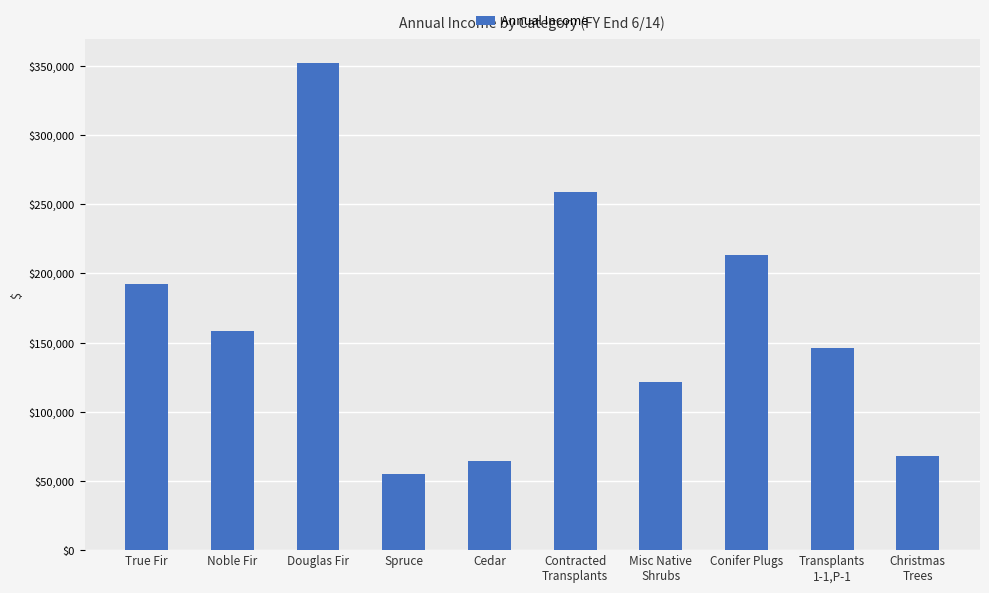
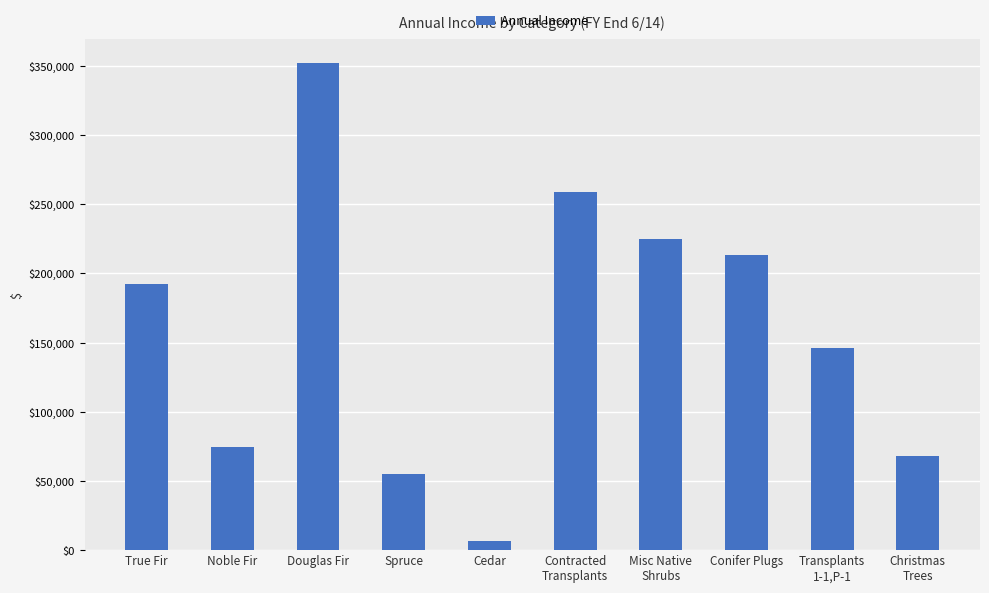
Noble Fir: $159,000 -> $74,000
Cedar: $65,000 -> $6,000
Misc Native Shrubs: $122,000 -> $225,000
